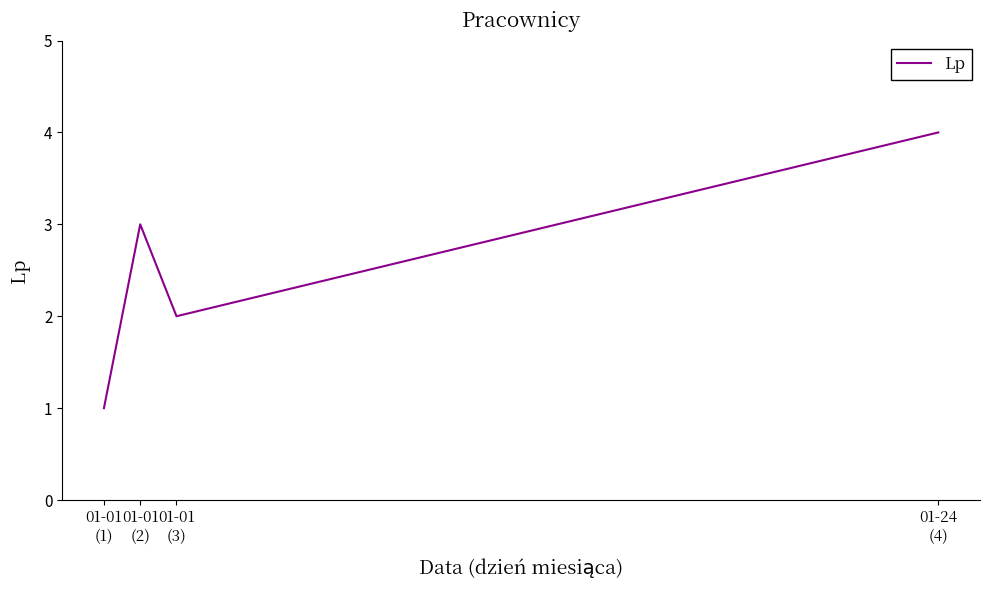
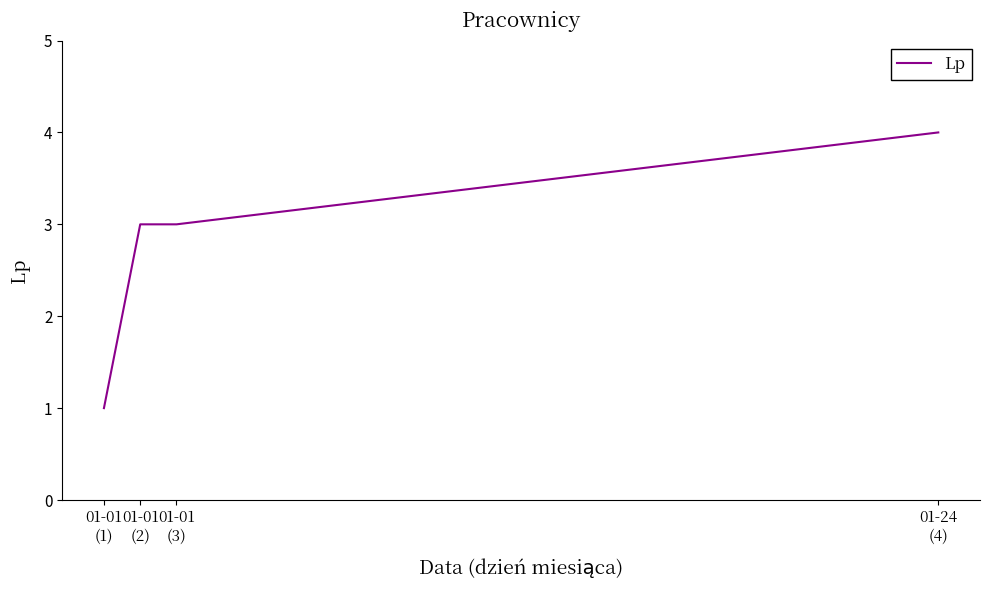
01-01 (3): 2 -> 3
